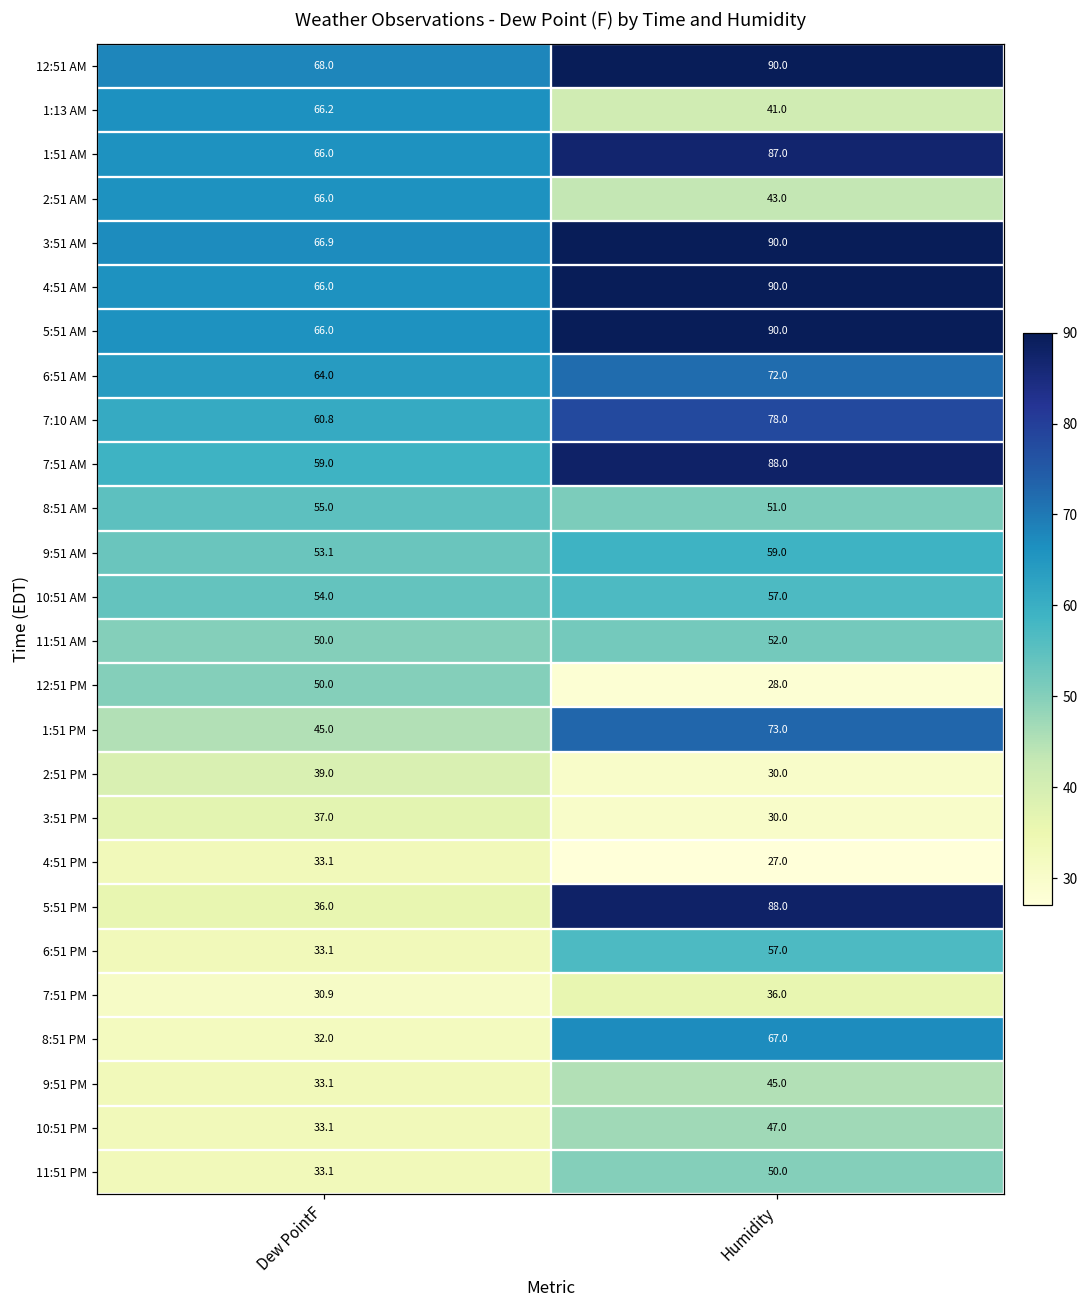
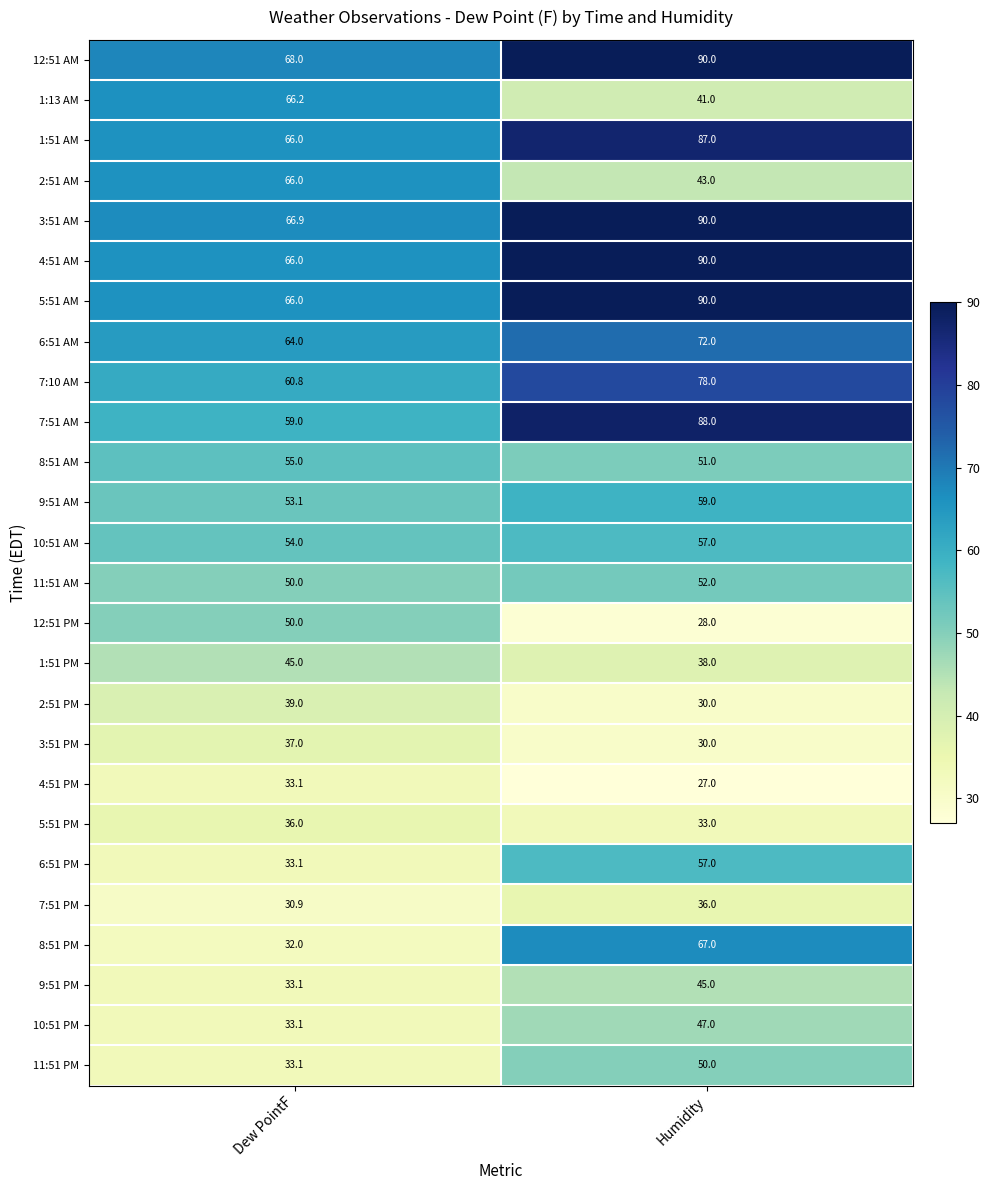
1:51 PM, Humidity: 73.0 -> 38.0
5:51 PM, Humidity: 88.0 -> 33.0
